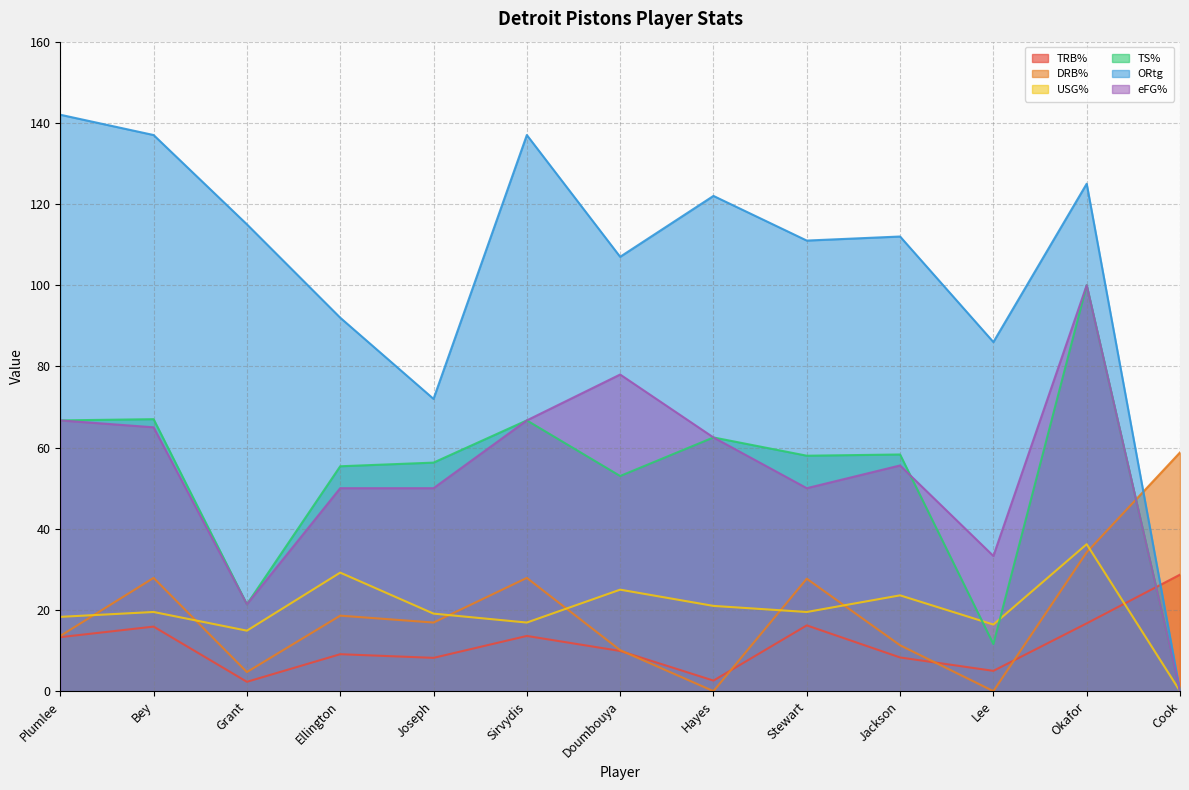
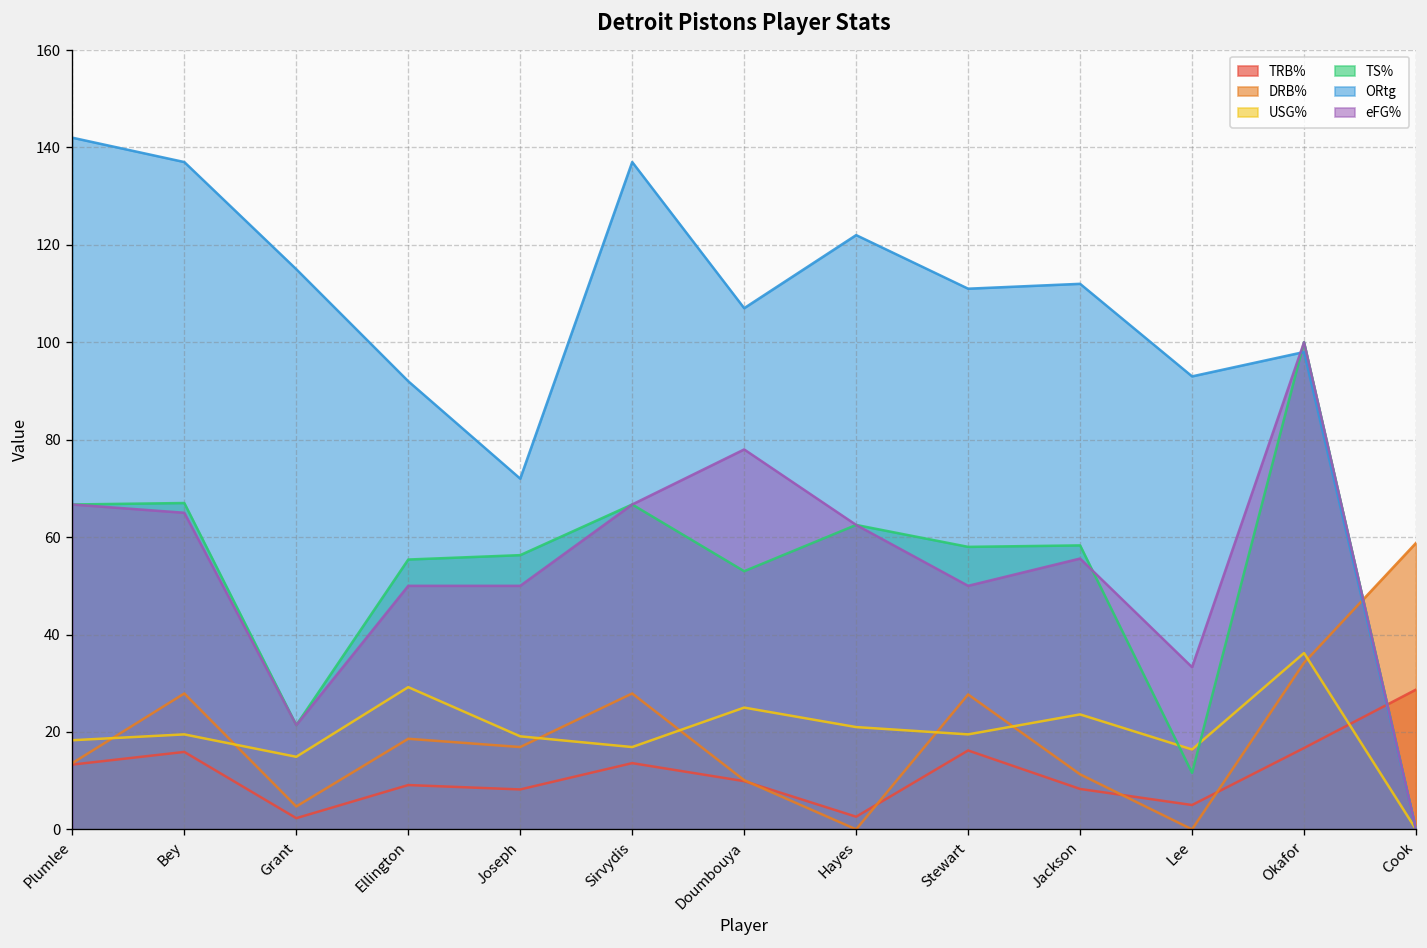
ORtg, Lee: 86 -> 93
ORtg, Okafor: 125 -> 98
